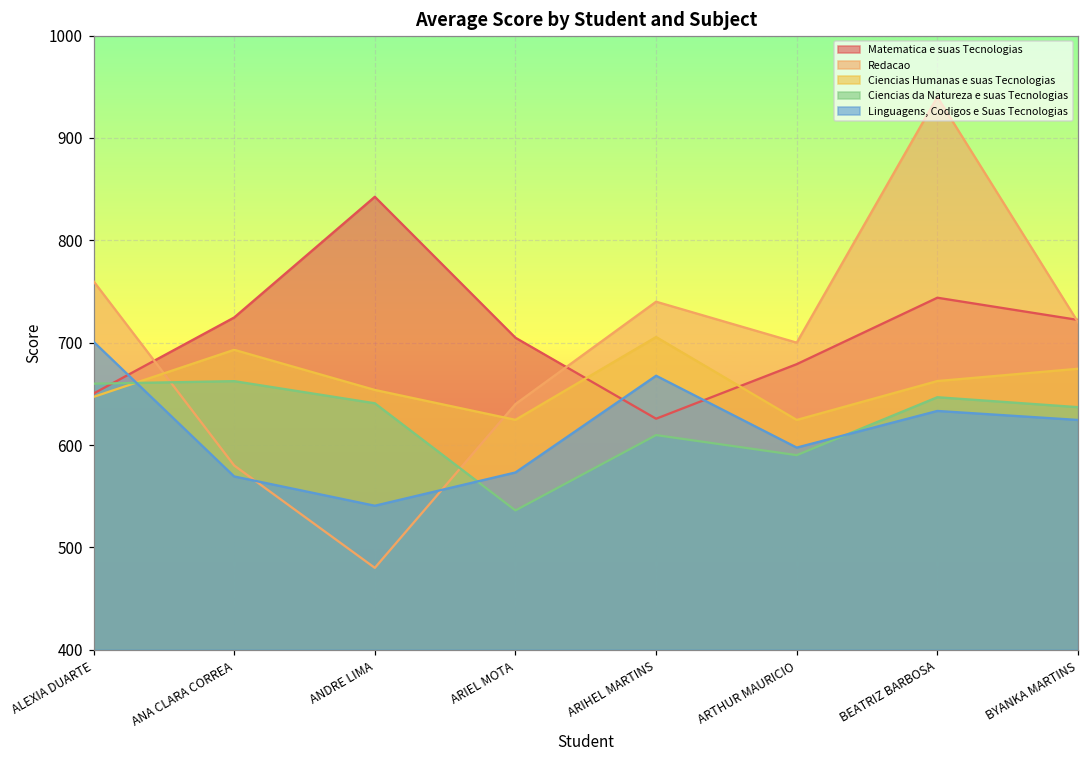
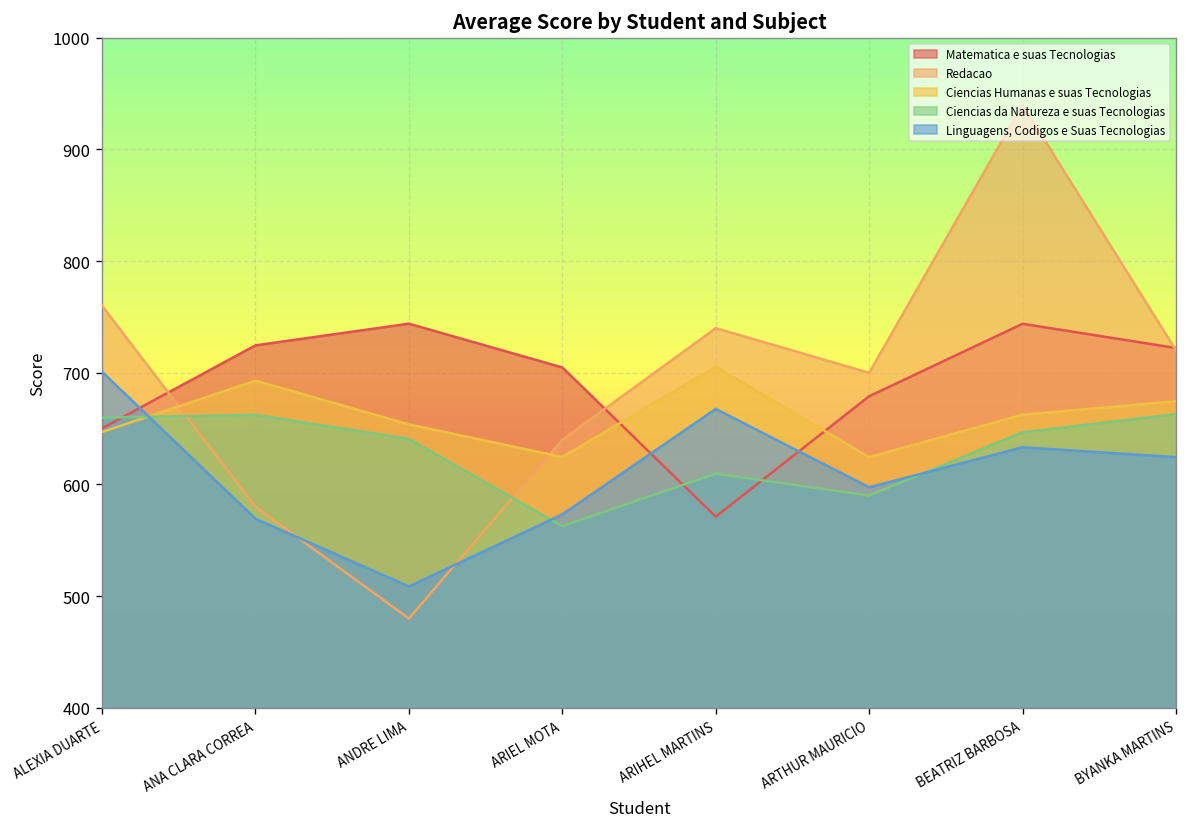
Matematica e suas Tecnologias, ANDRE LIMA: 840 -> 740
Linguagens, Codigos e Suas Tecnologias, ANDRE LIMA: 540 -> 510
Ciencias da Natureza e suas Tecnologias, ARIEL MOTA: 540 -> 560
Matematica e suas Tecnologias, ARIHEL MARTINS: 630 -> 570
Ciencias da Natureza e suas Tecnologias, BYANKA MARTINS: 640 -> 660
